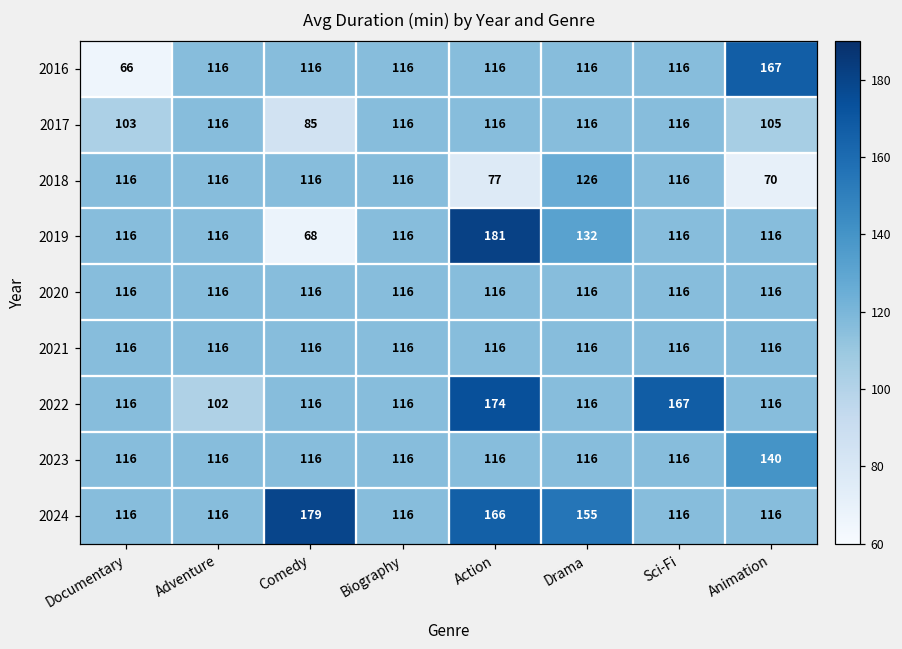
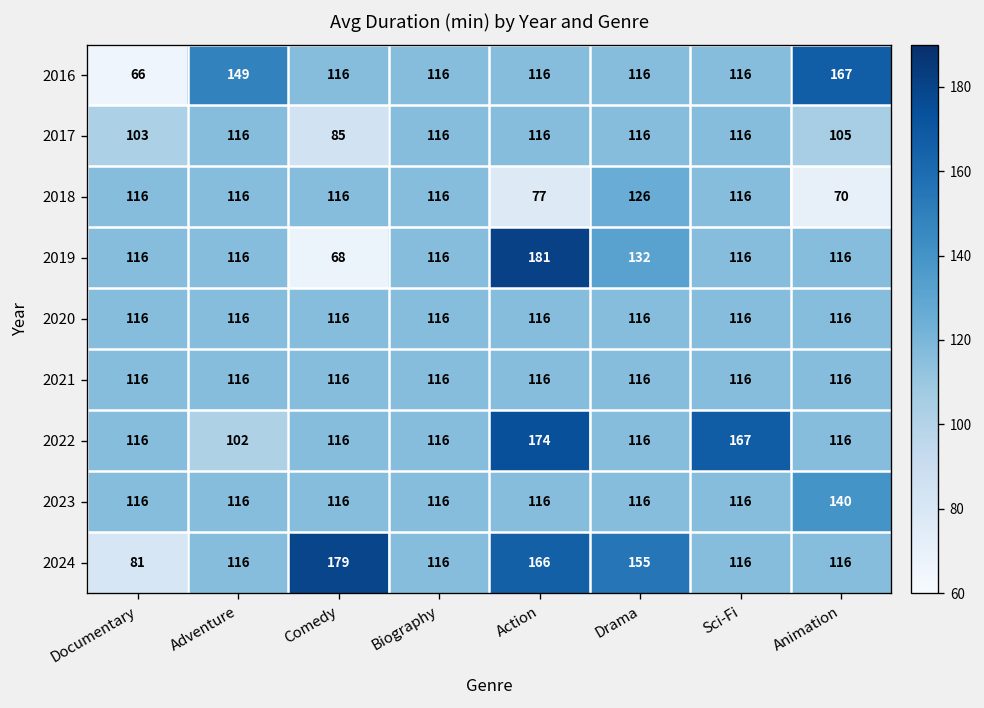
2016, Adventure: 116 -> 149
2024, Documentary: 116 -> 81
